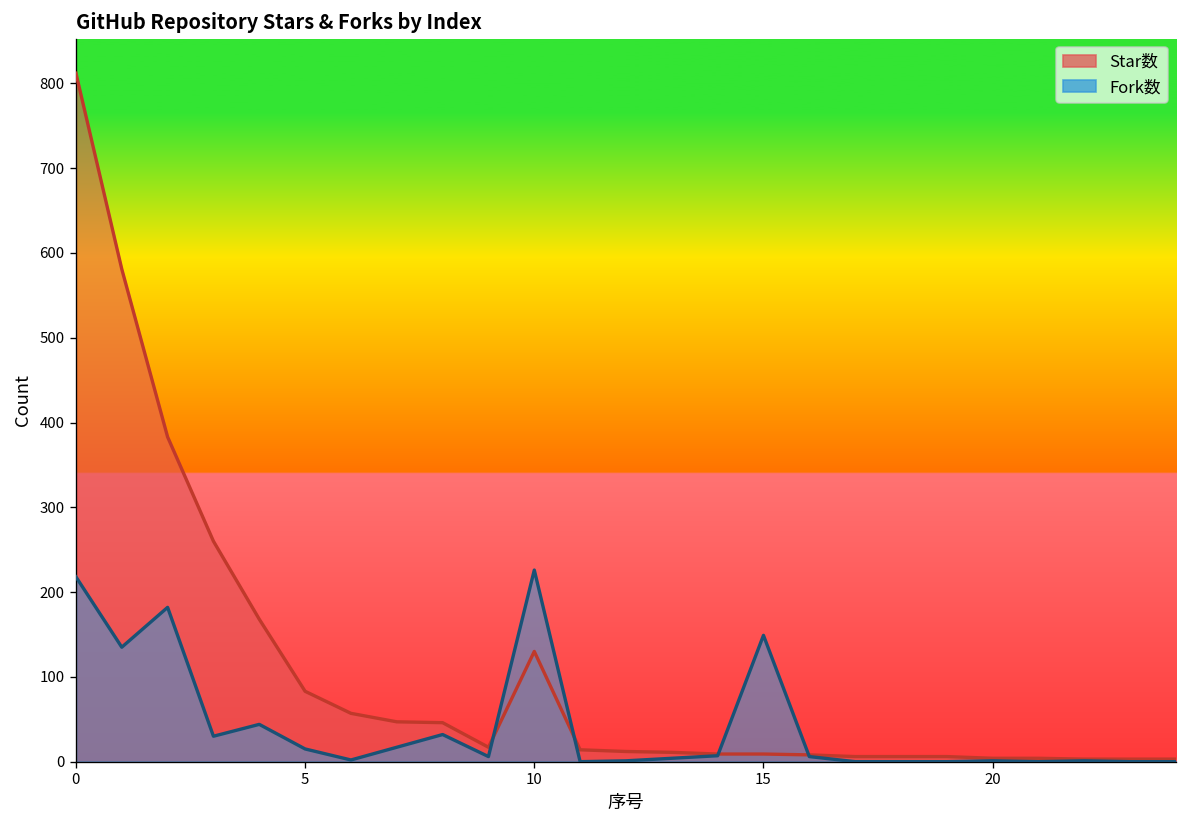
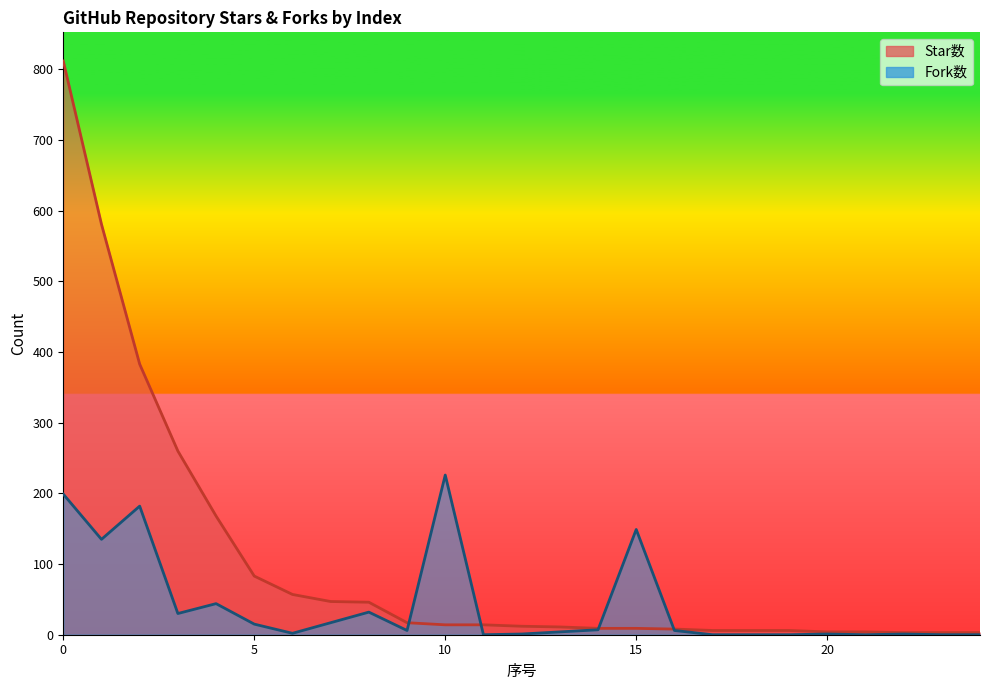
Fork数, 0: 220 -> 200
Star数, 10: 130 -> 10
